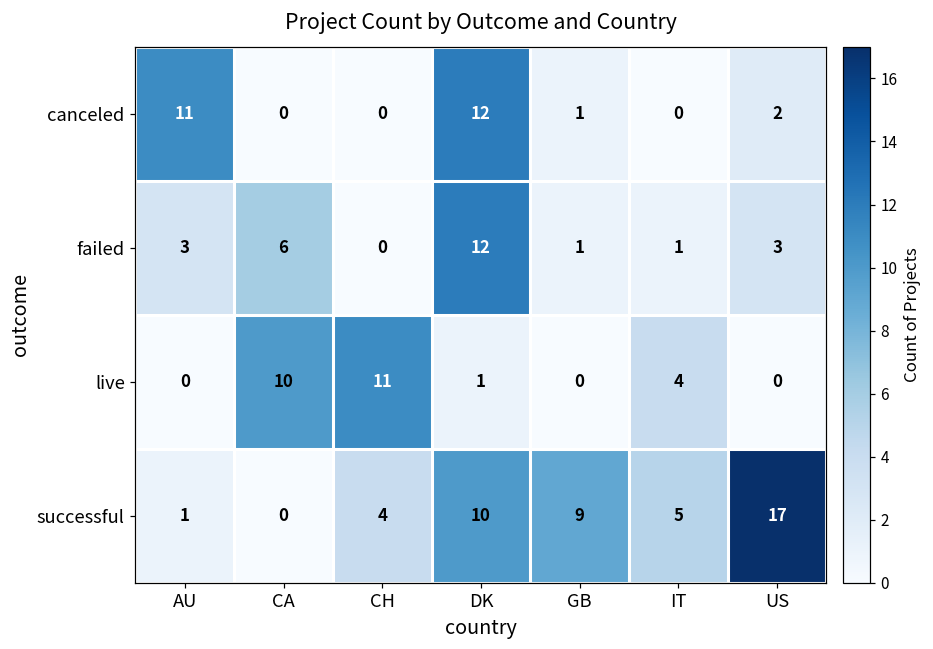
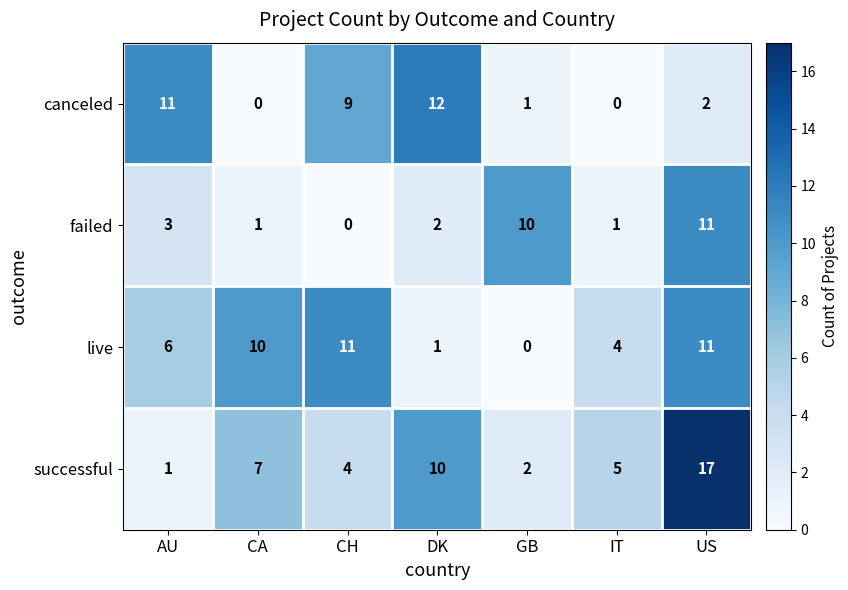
canceled, CH: 0 -> 9
failed, CA: 6 -> 1
failed, DK: 12 -> 2
failed, GB: 1 -> 10
failed, US: 3 -> 11
live, AU: 0 -> 6
live, US: 0 -> 11
successful, CA: 0 -> 7
successful, GB: 9 -> 2
